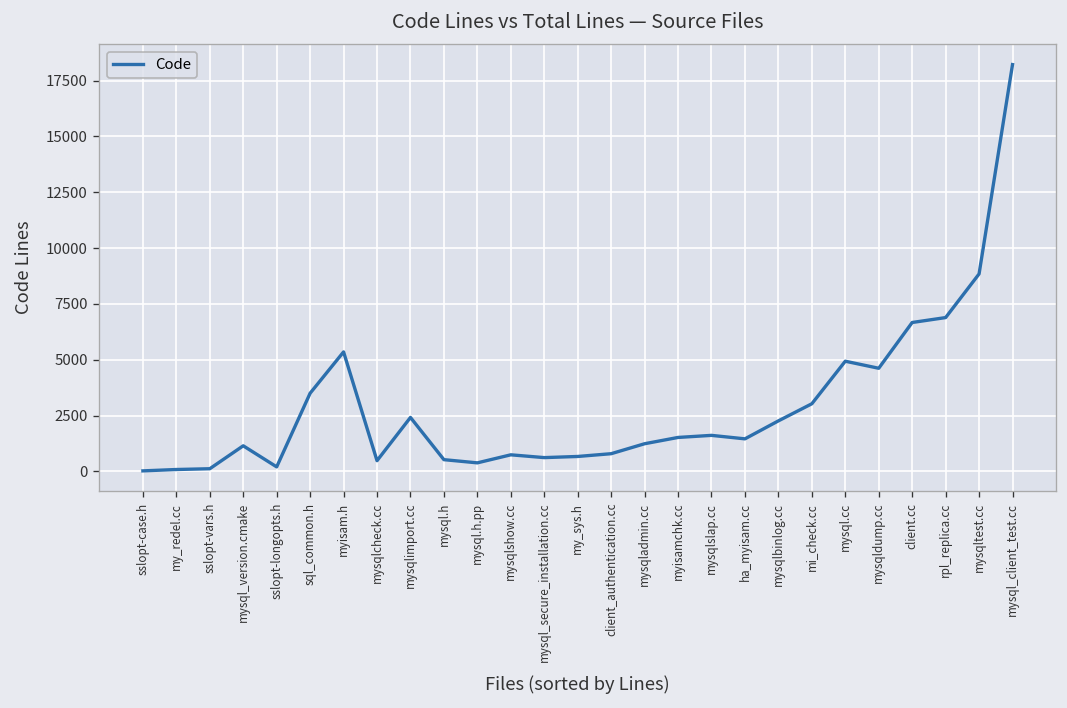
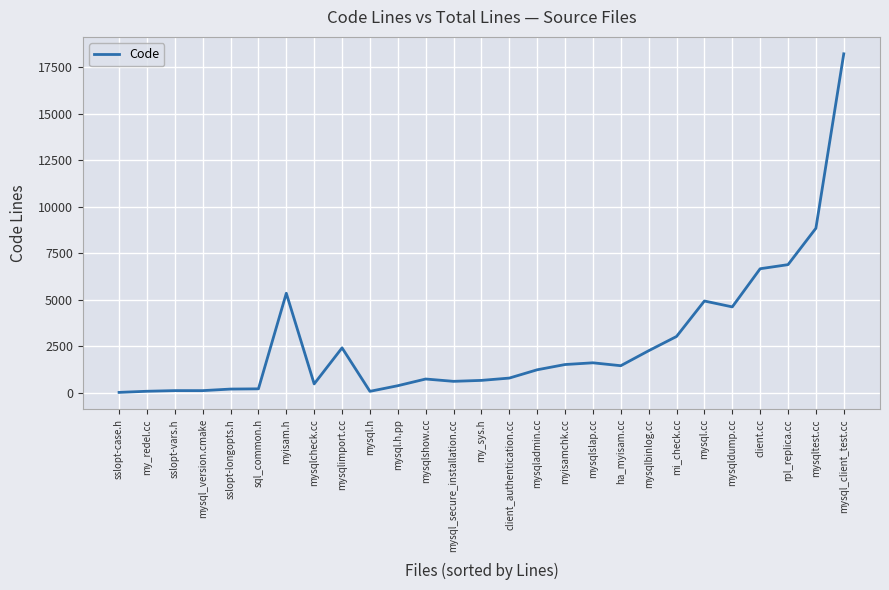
mysql_version.cmake: 1100 -> 100
sql_common.h: 3500 -> 200
mysql.h: 500 -> 100
